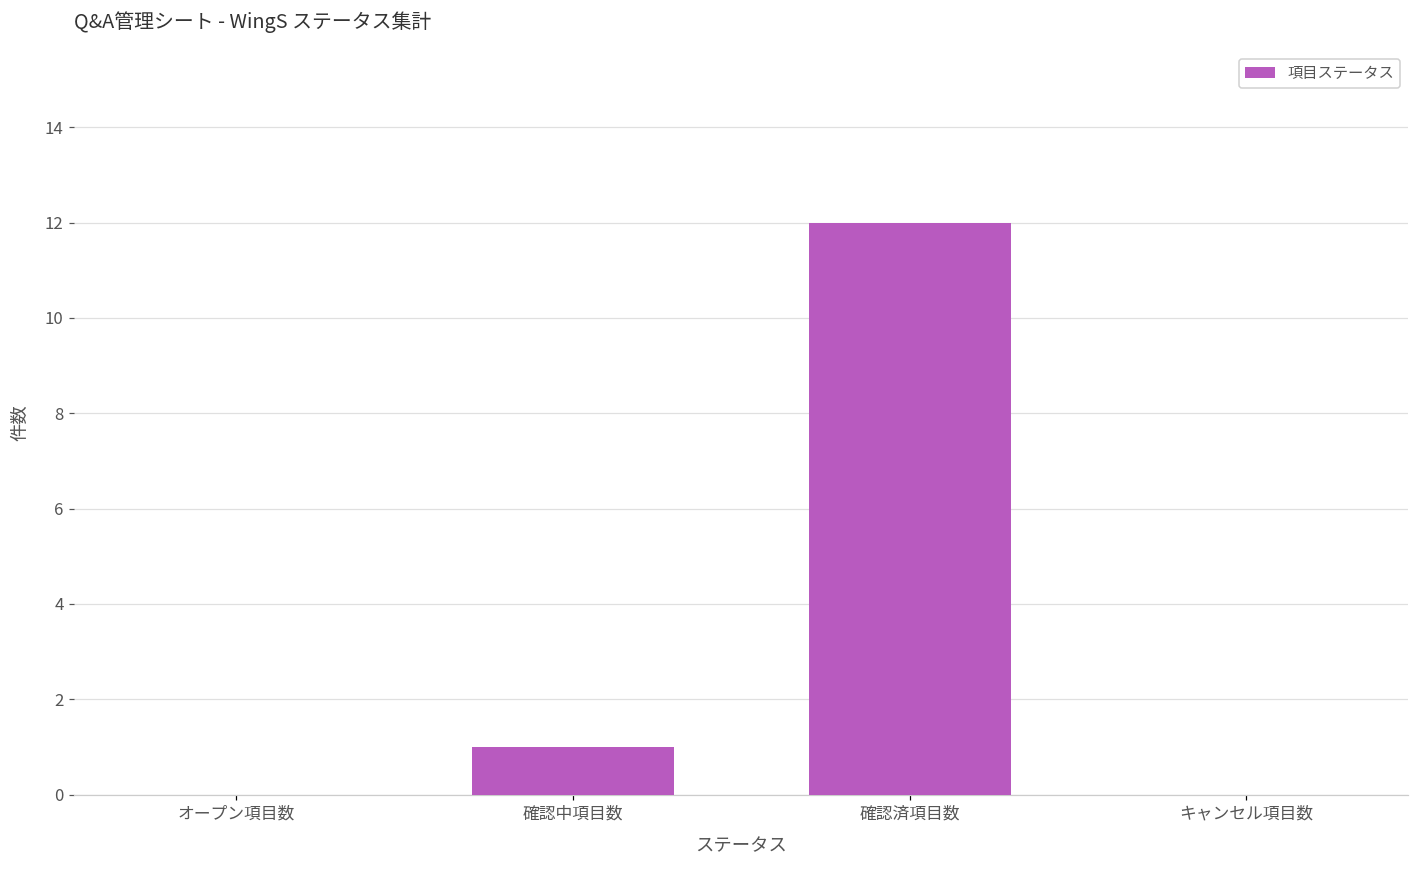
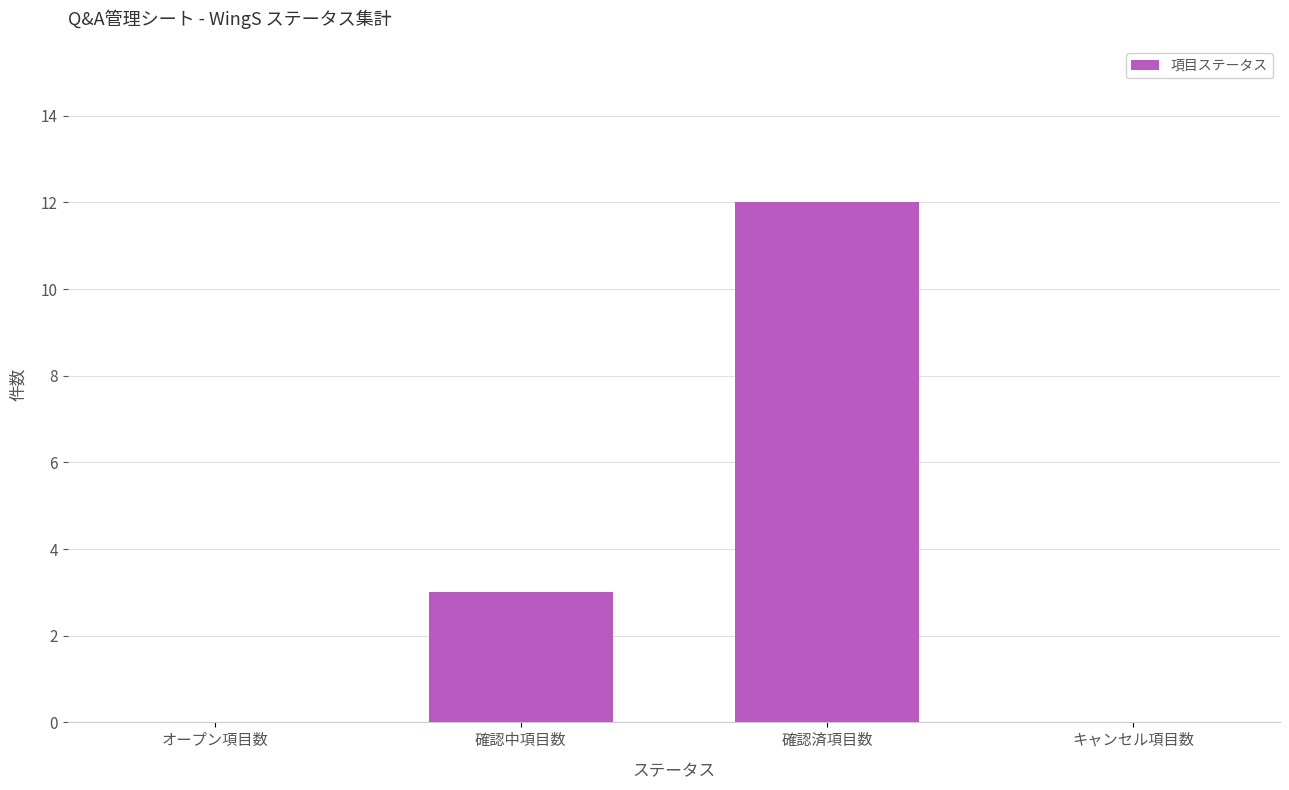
確認中項目数: 1 -> 3
